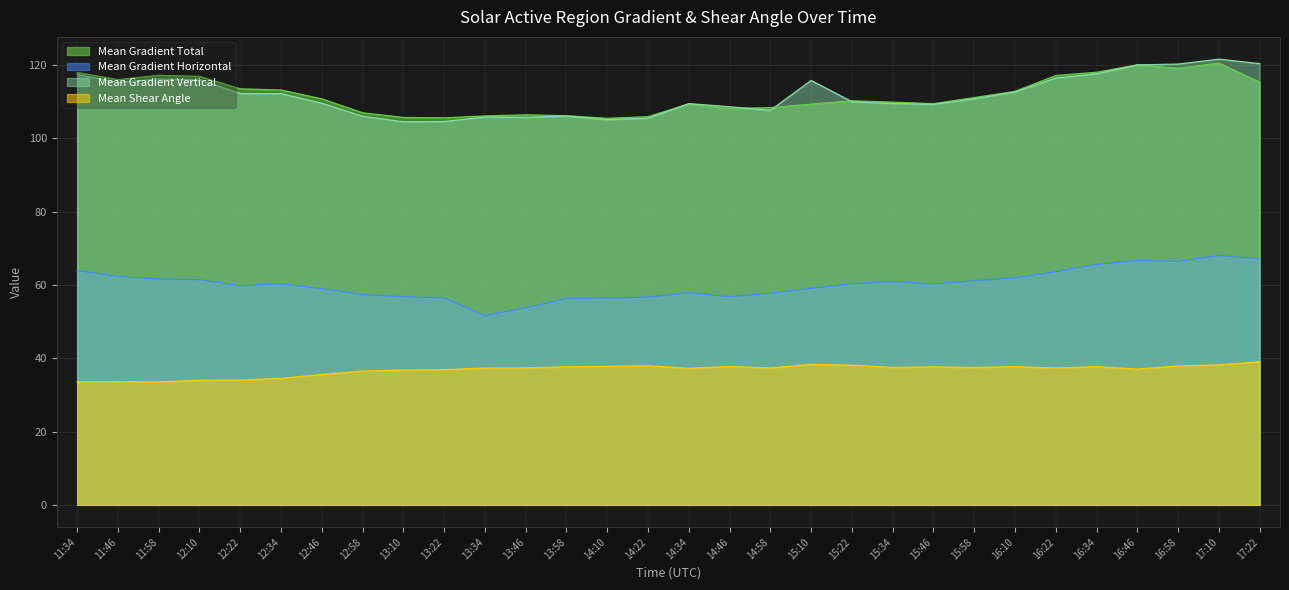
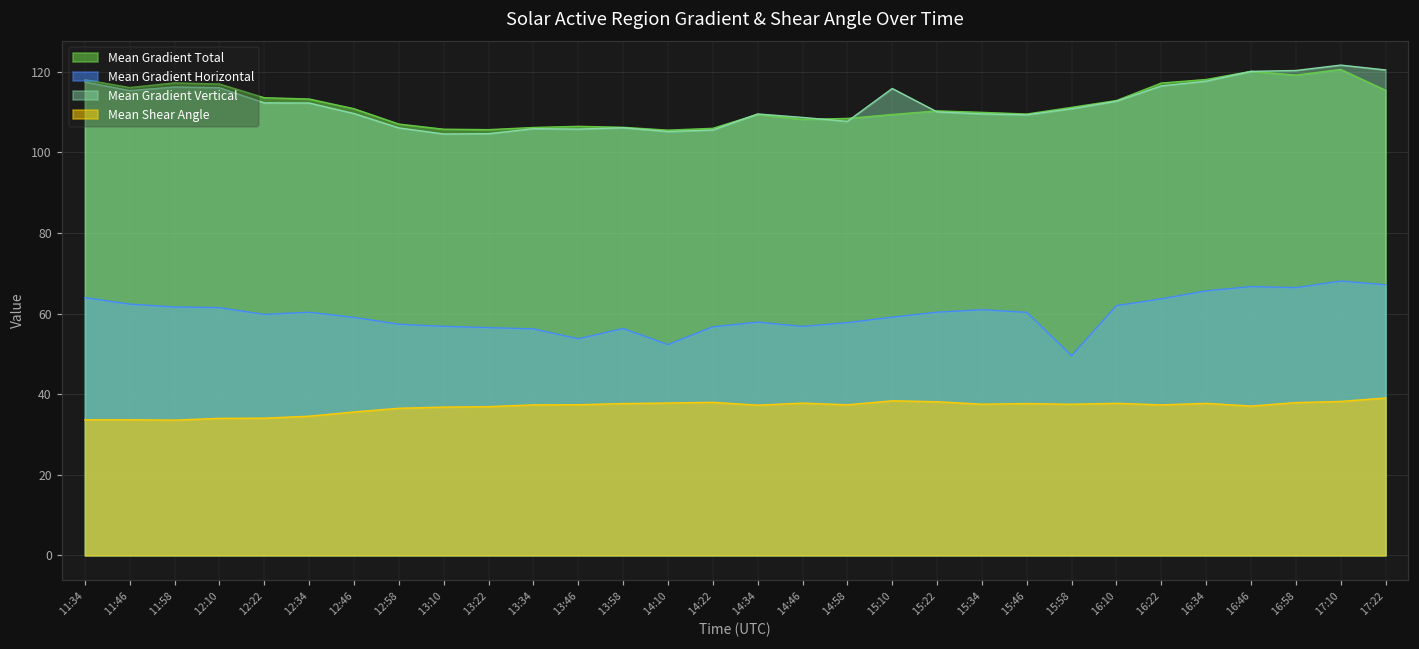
Mean Gradient Horizontal, 13:34: 52 -> 56
Mean Gradient Horizontal, 14:10: 56 -> 52
Mean Gradient Horizontal, 15:58: 61 -> 50
